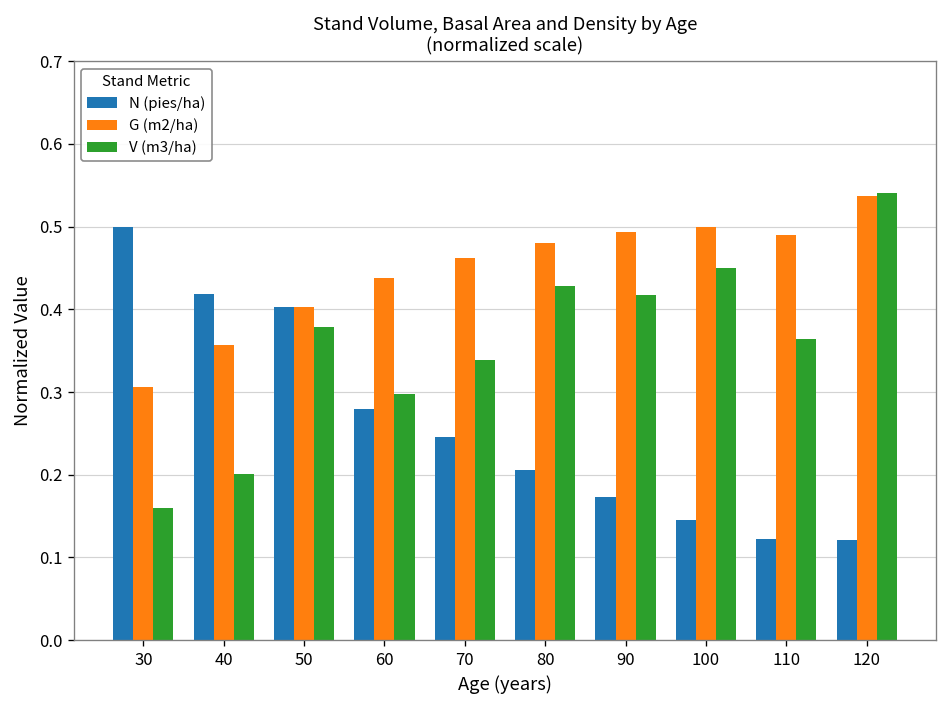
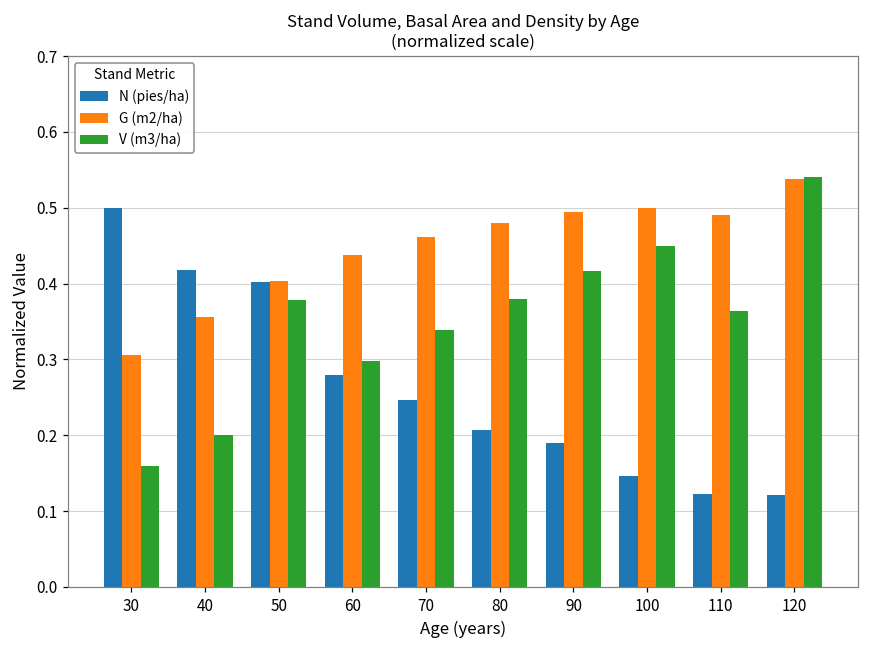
V (m3/ha), 80: 0.43 -> 0.38
N (pies/ha), 90: 0.17 -> 0.19
